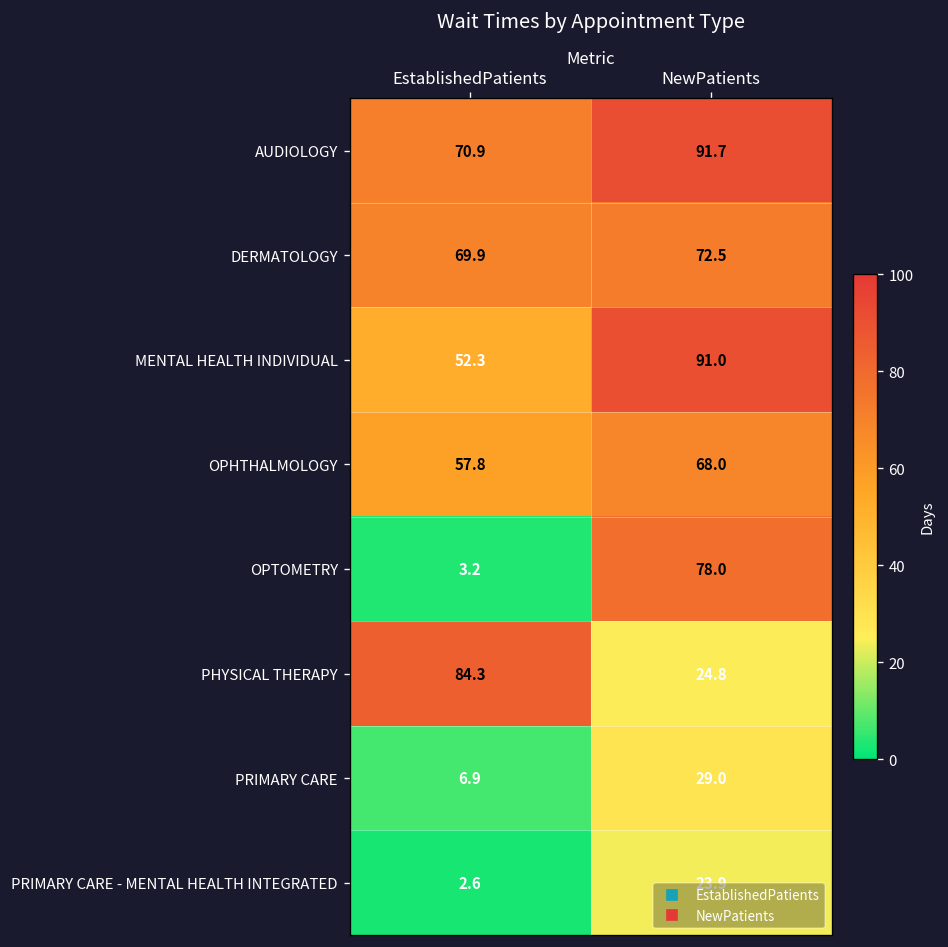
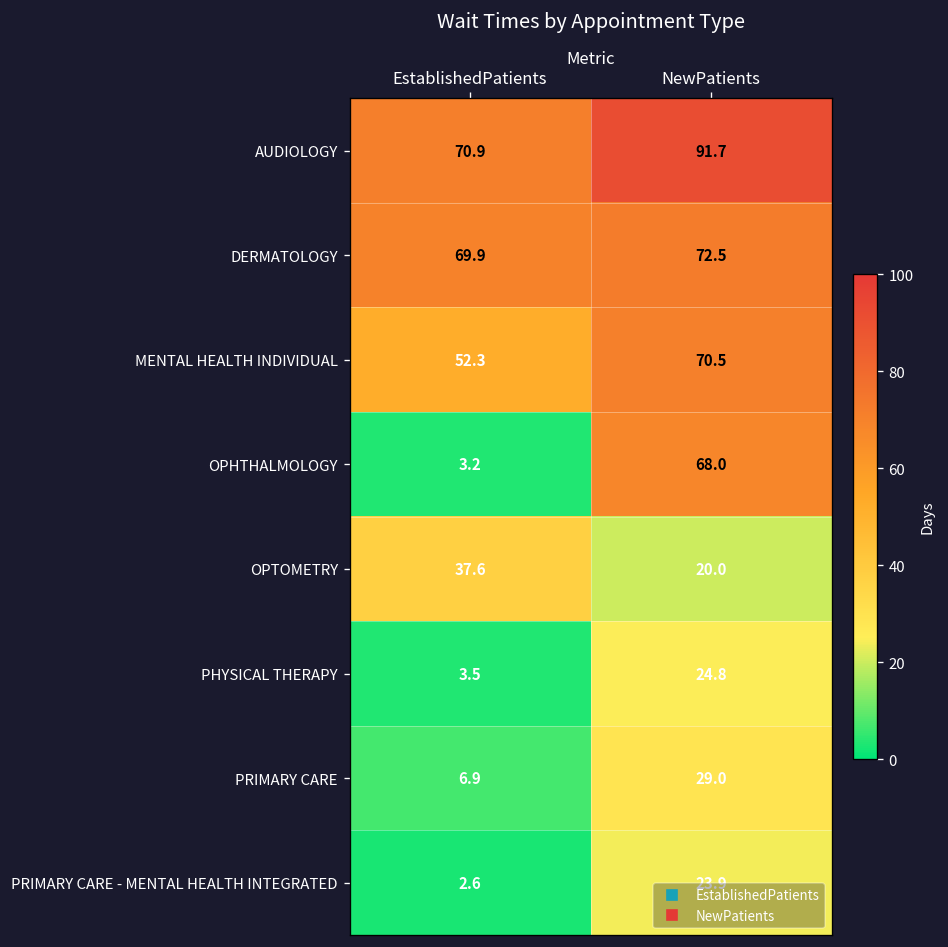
MENTAL HEALTH INDIVIDUAL, NewPatients: 91.0 -> 70.5
OPHTHALMOLOGY, EstablishedPatients: 57.8 -> 3.2
OPTOMETRY, EstablishedPatients: 3.2 -> 37.6
OPTOMETRY, NewPatients: 78.0 -> 20.0
PHYSICAL THERAPY, EstablishedPatients: 84.3 -> 3.5
